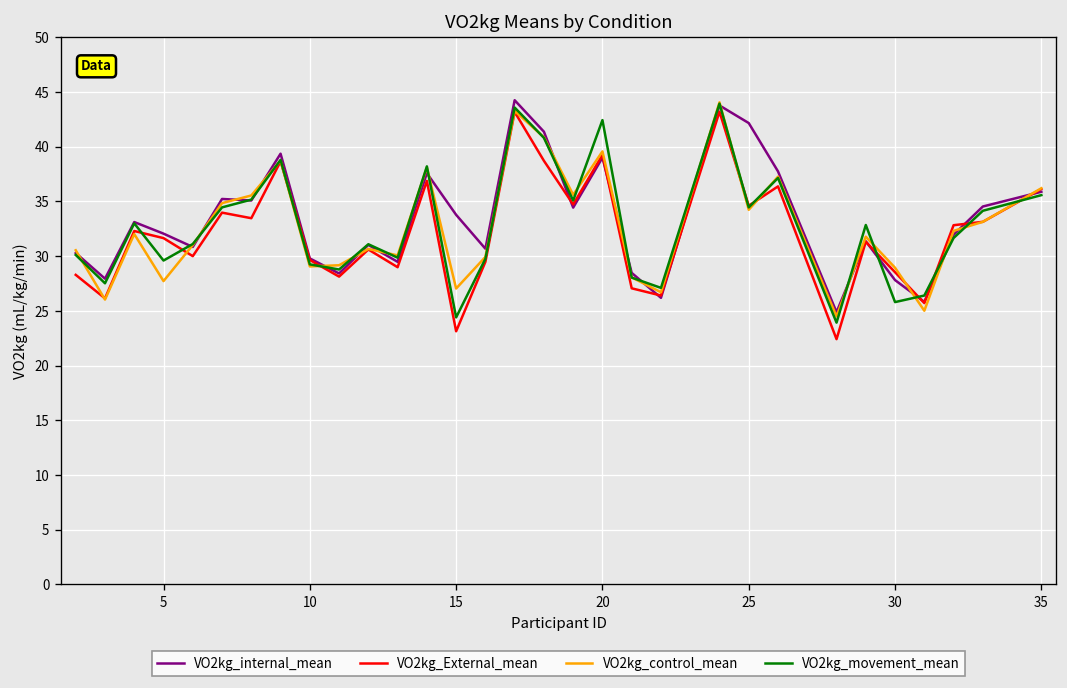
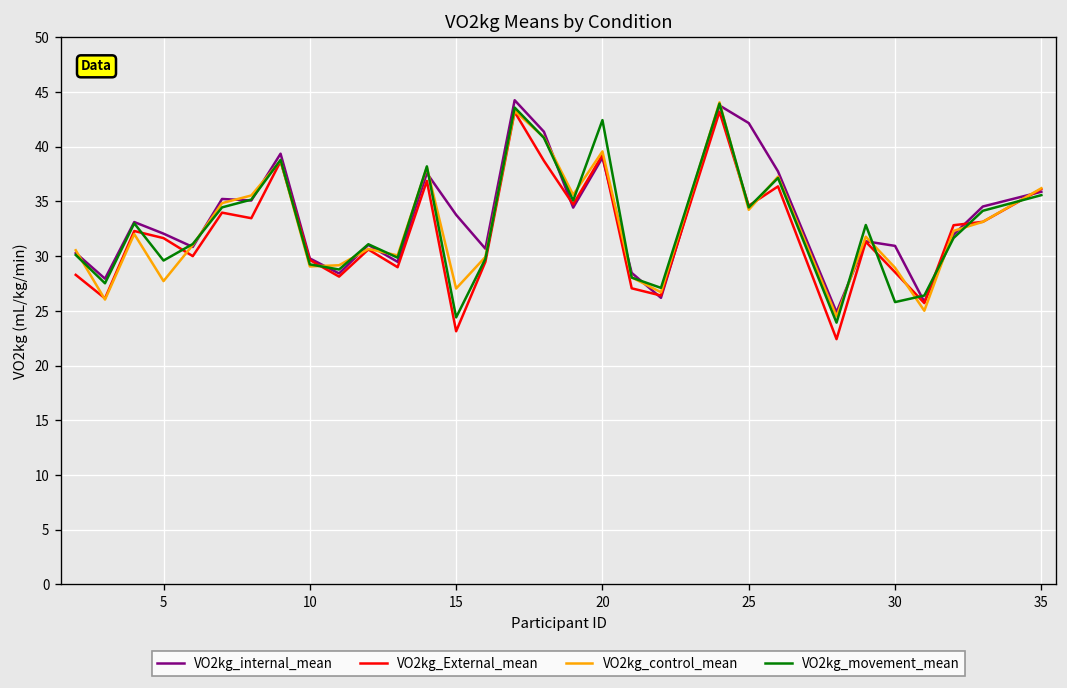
VO2kg_internal_mean, 30: 28 -> 31
